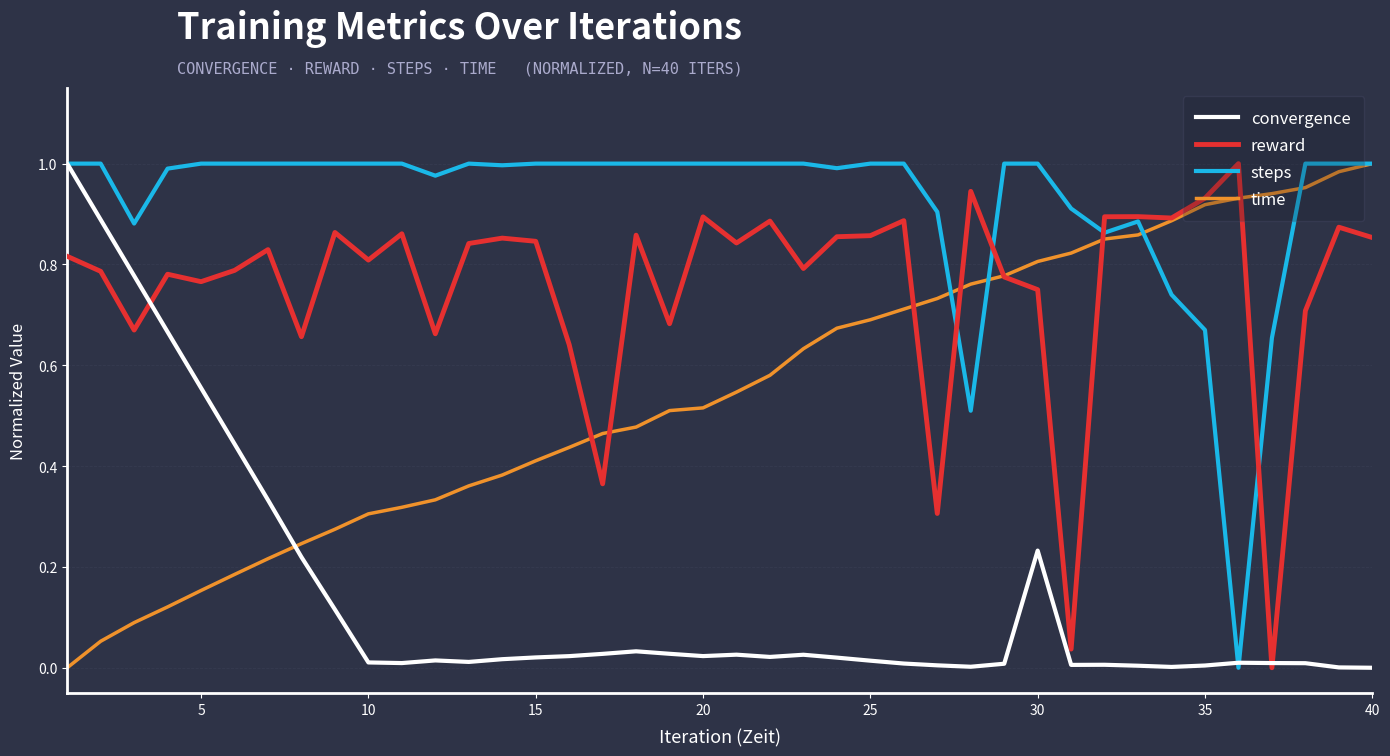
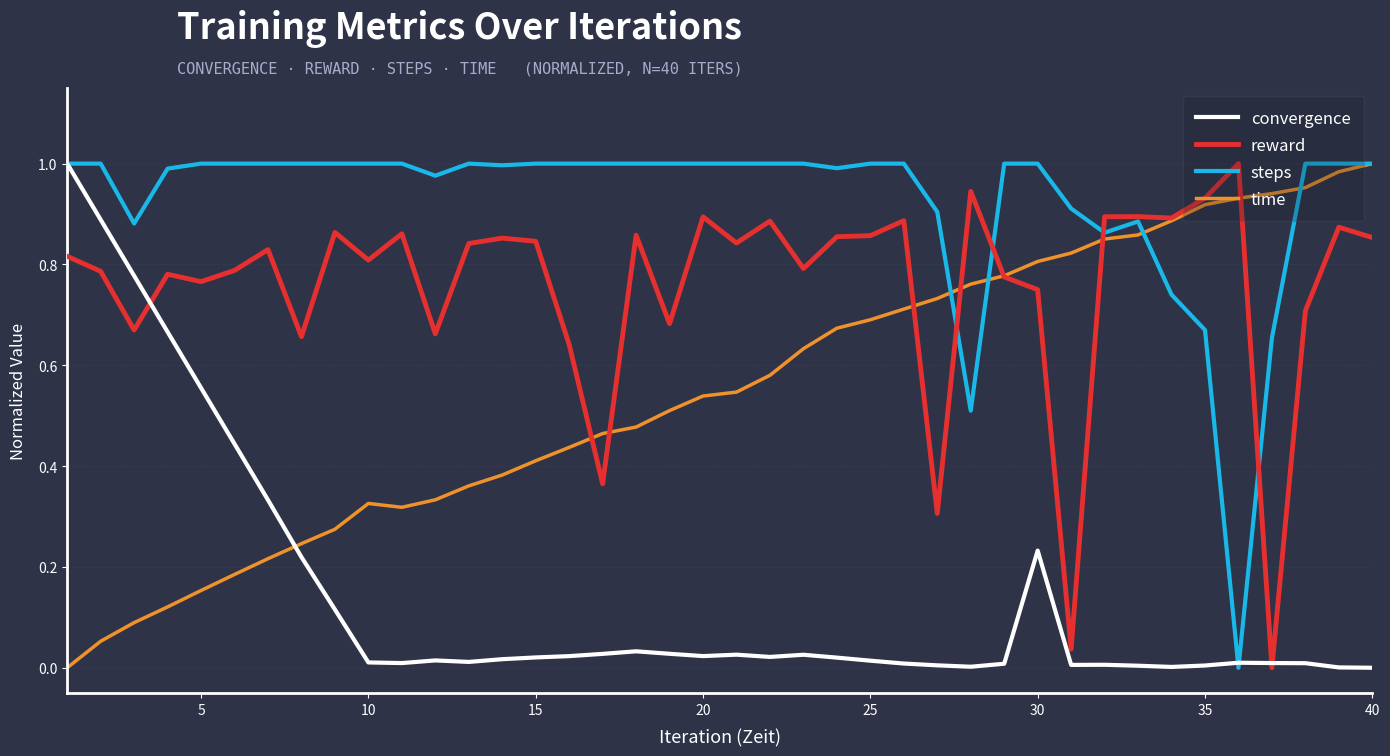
time, 10: 0.31 -> 0.33
time, 20: 0.52 -> 0.54
